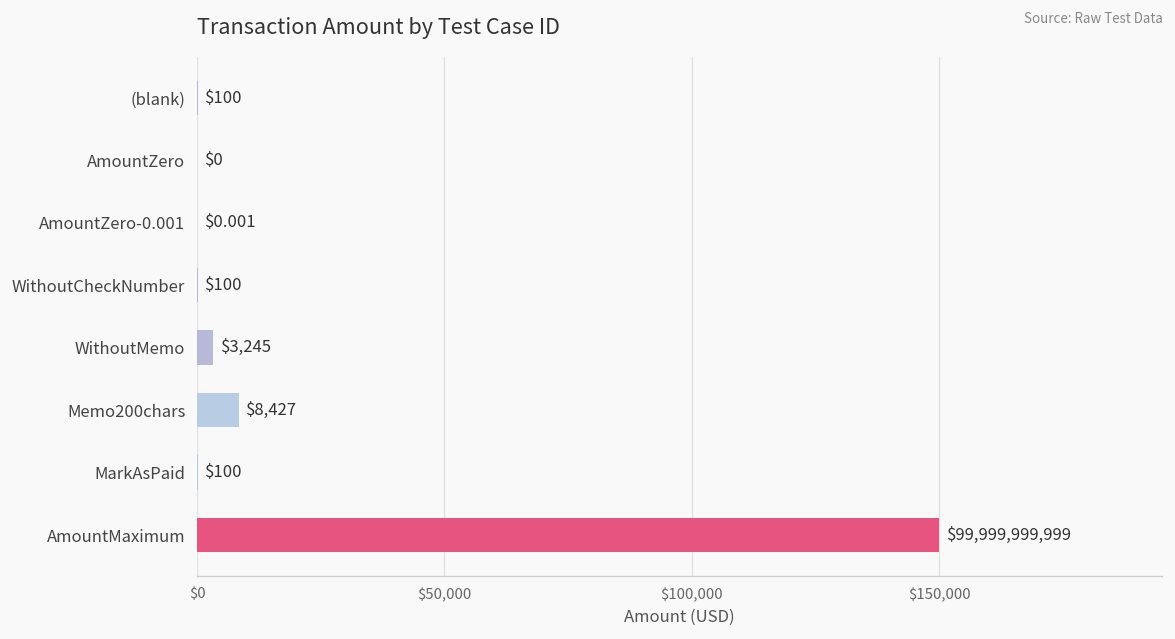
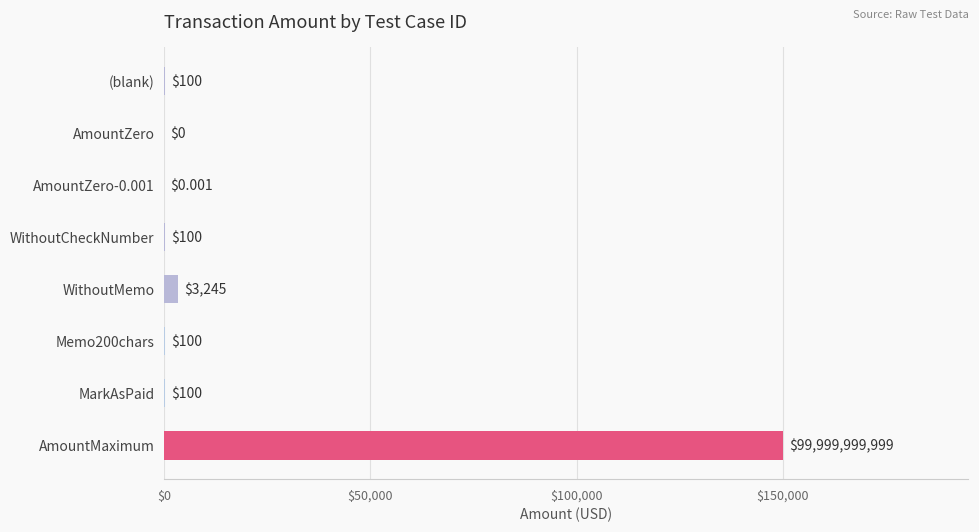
Memo200chars: $8,427 -> $100
